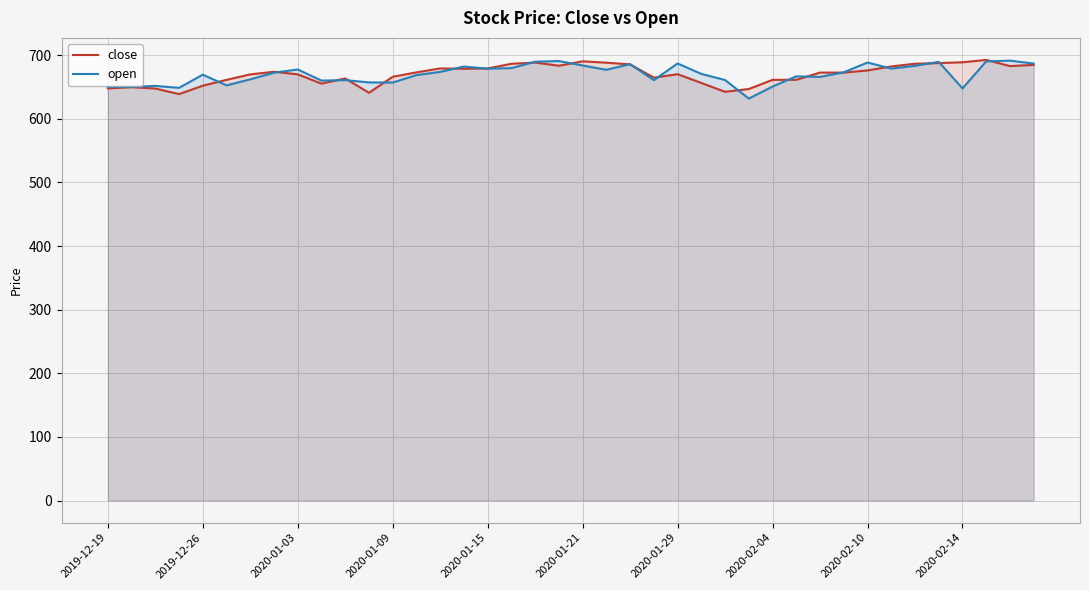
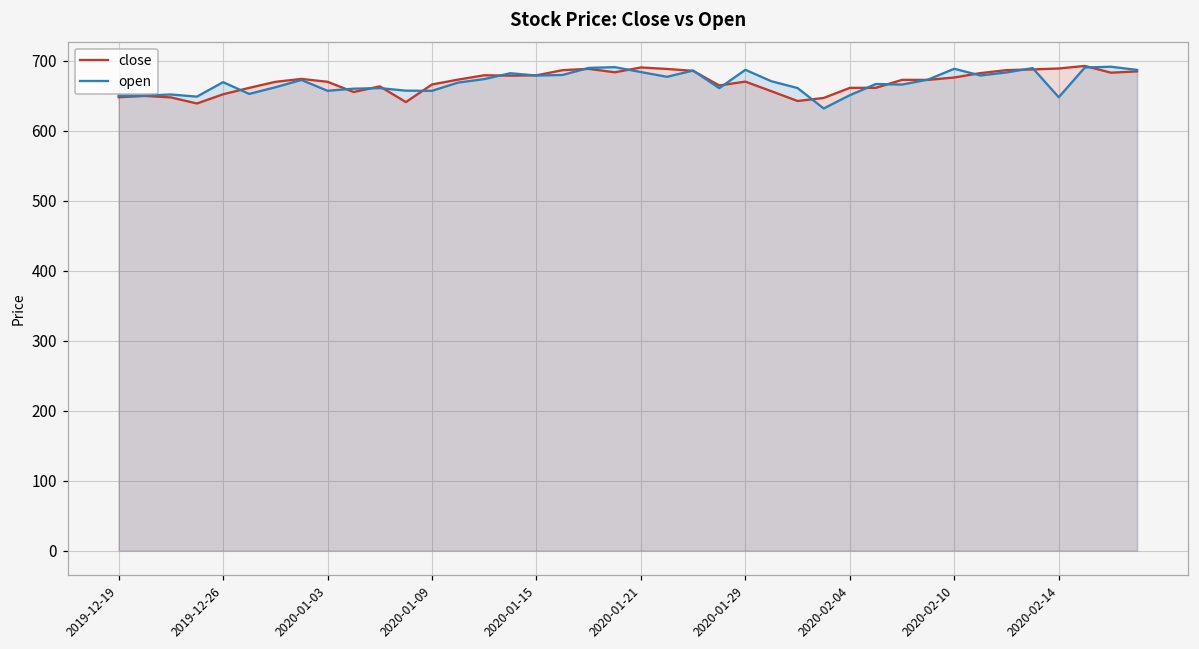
open, 2020-01-03: 680 -> 660
